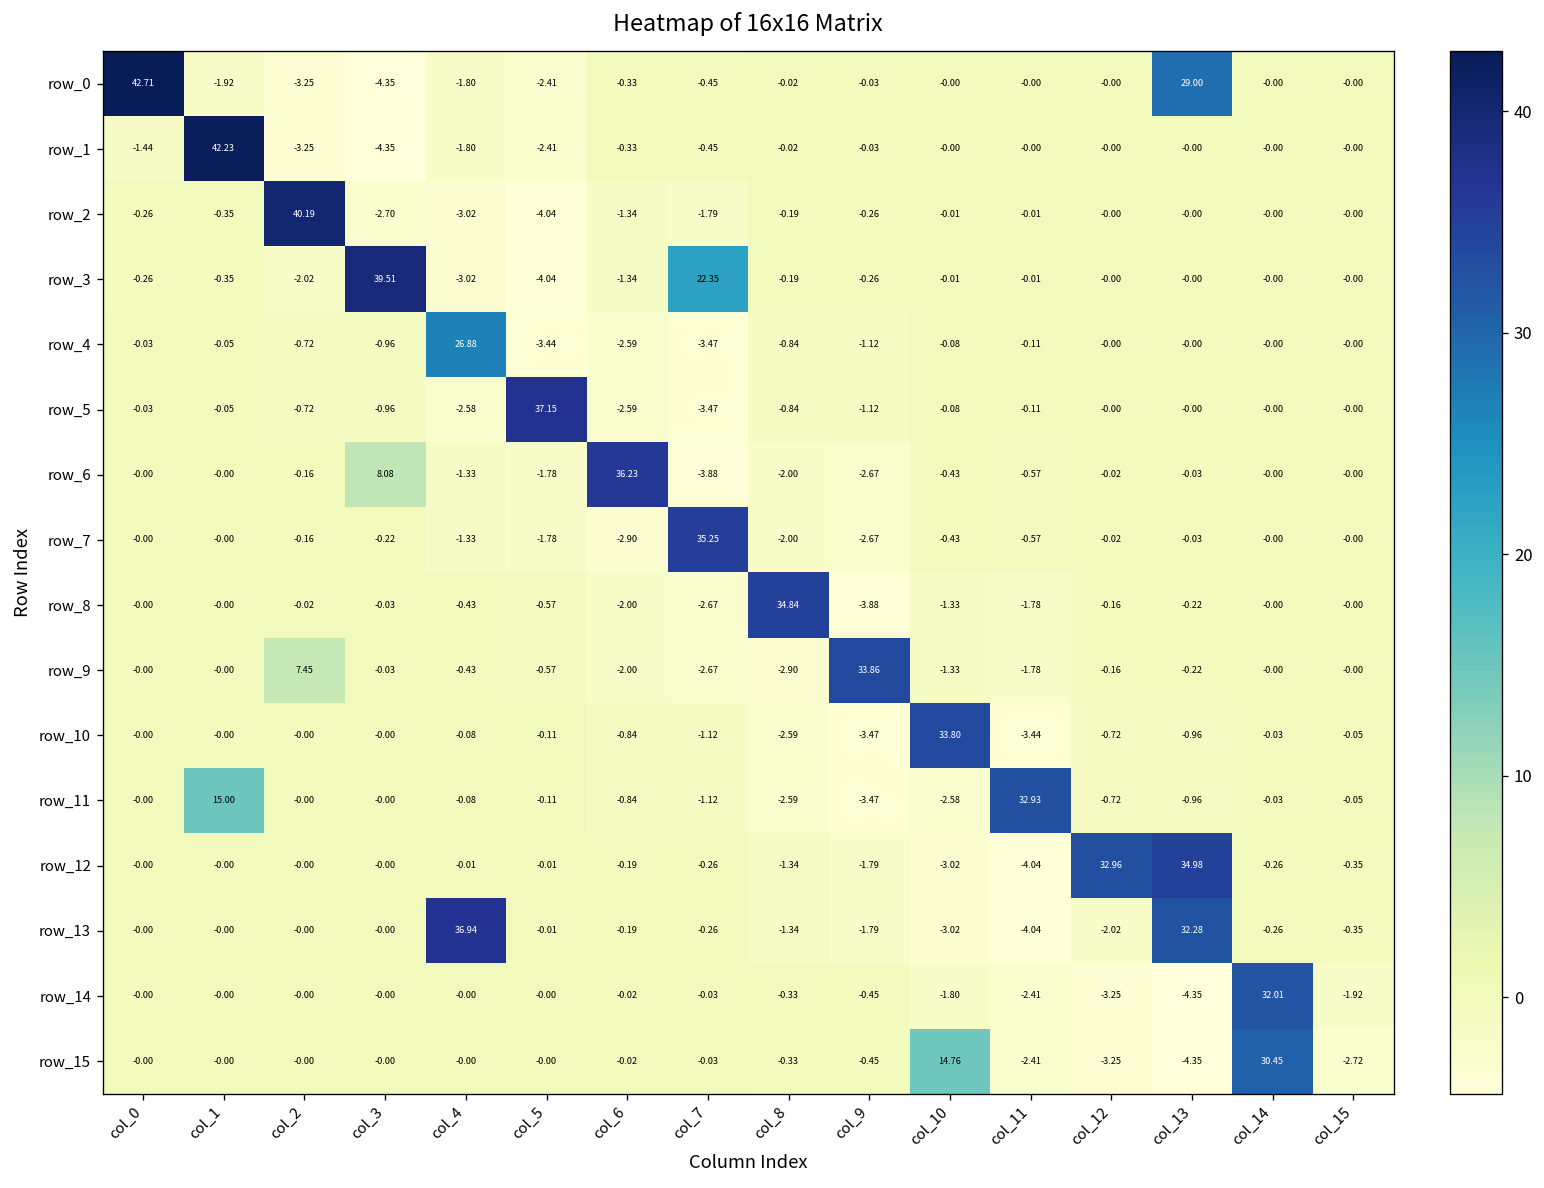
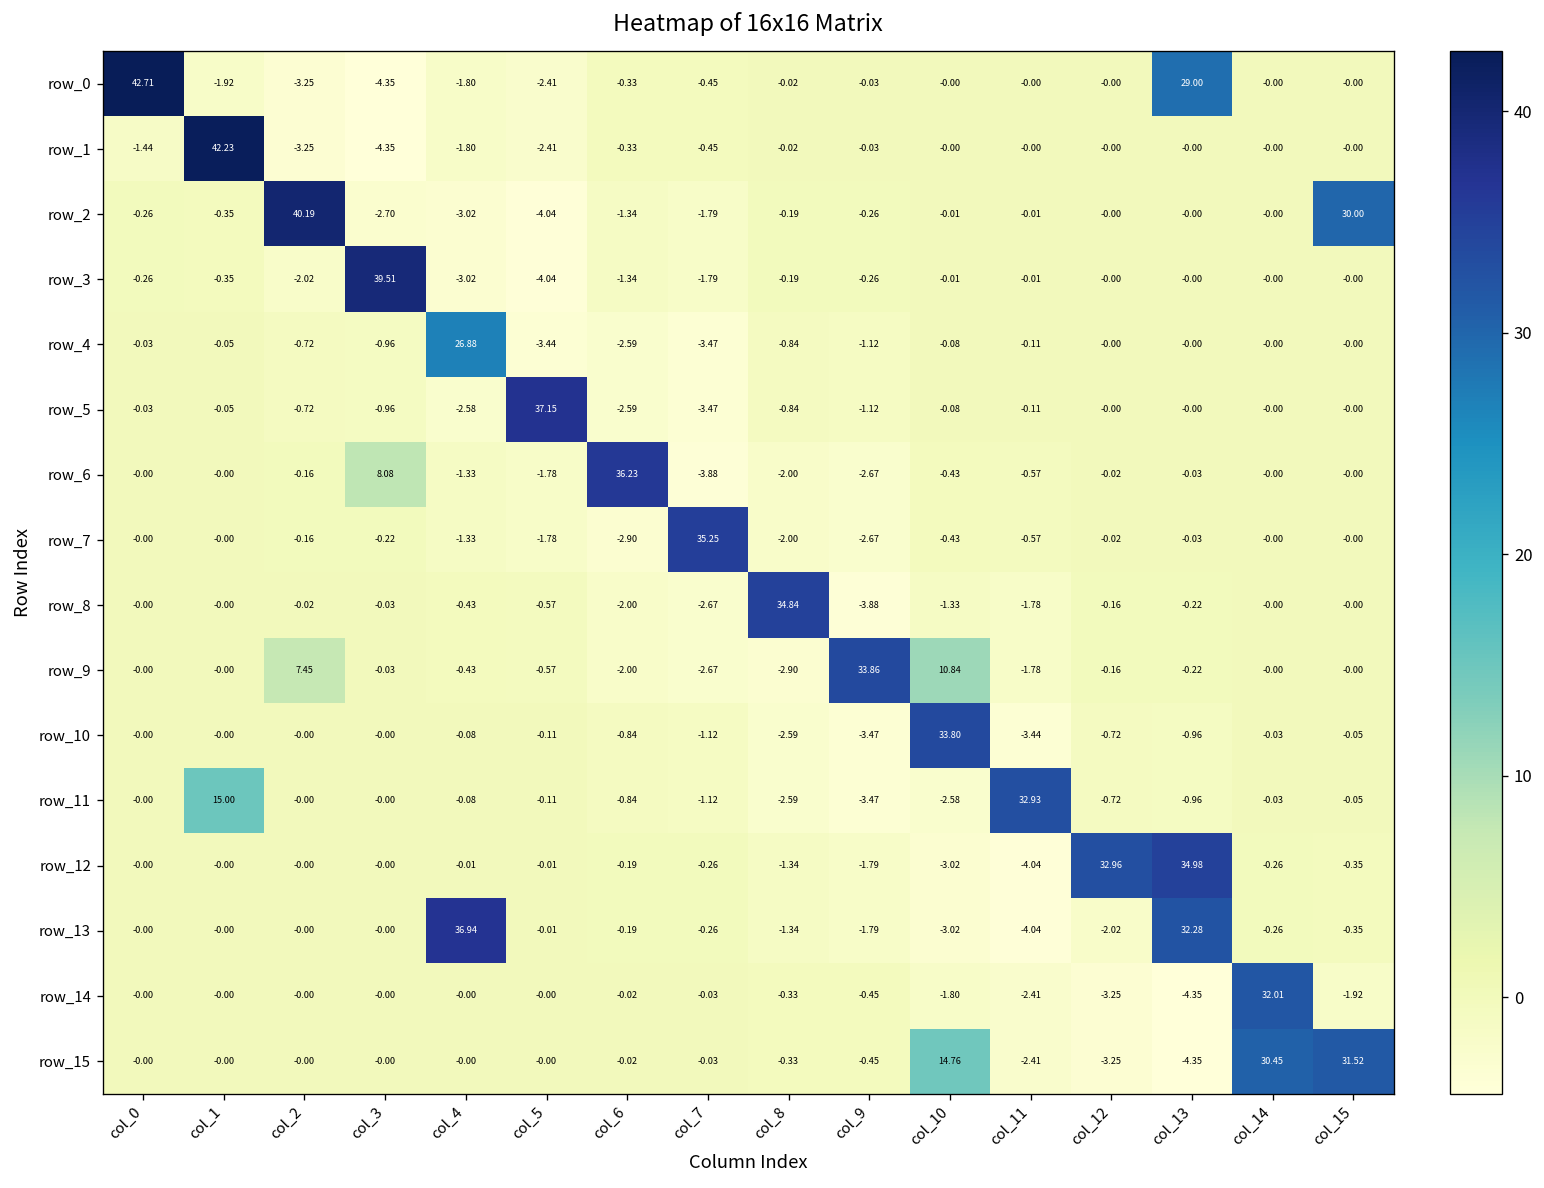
row_2, col_15: -0.00 -> 30.00
row_3, col_7: 22.35 -> -1.79
row_9, col_10: -1.33 -> 10.84
row_15, col_15: -2.72 -> 31.52
